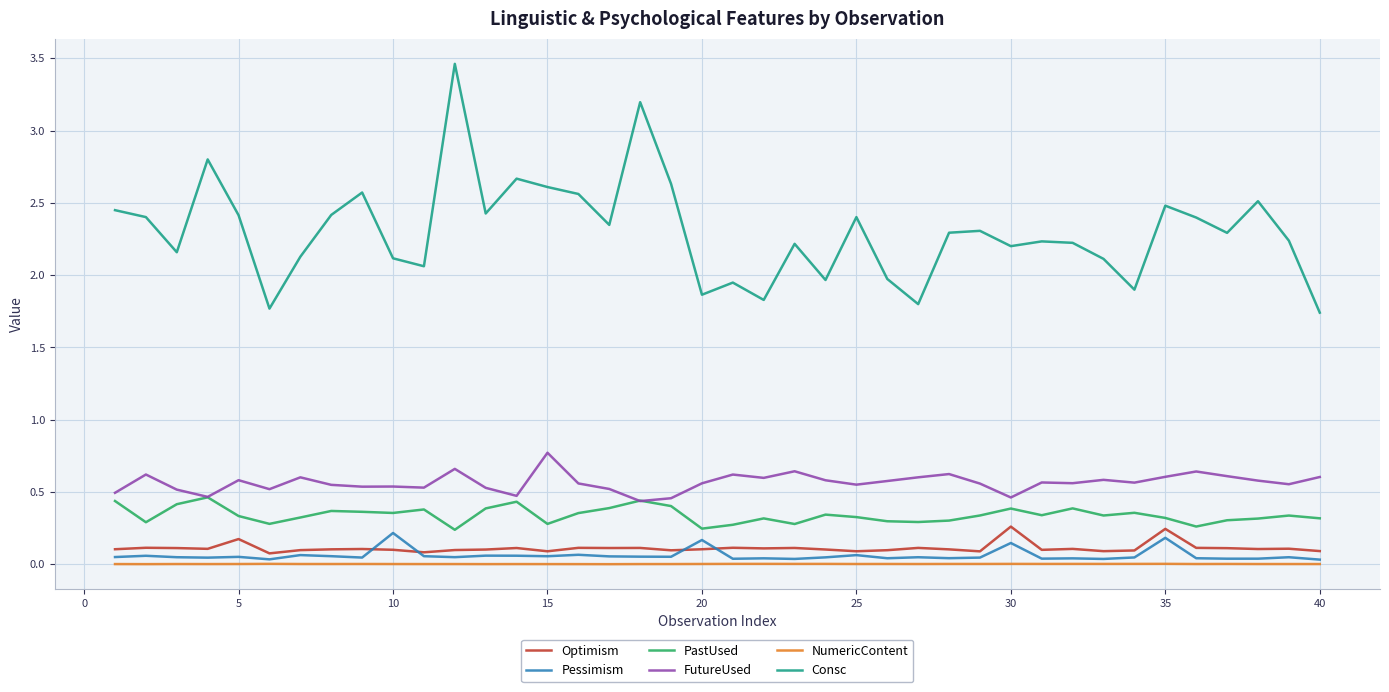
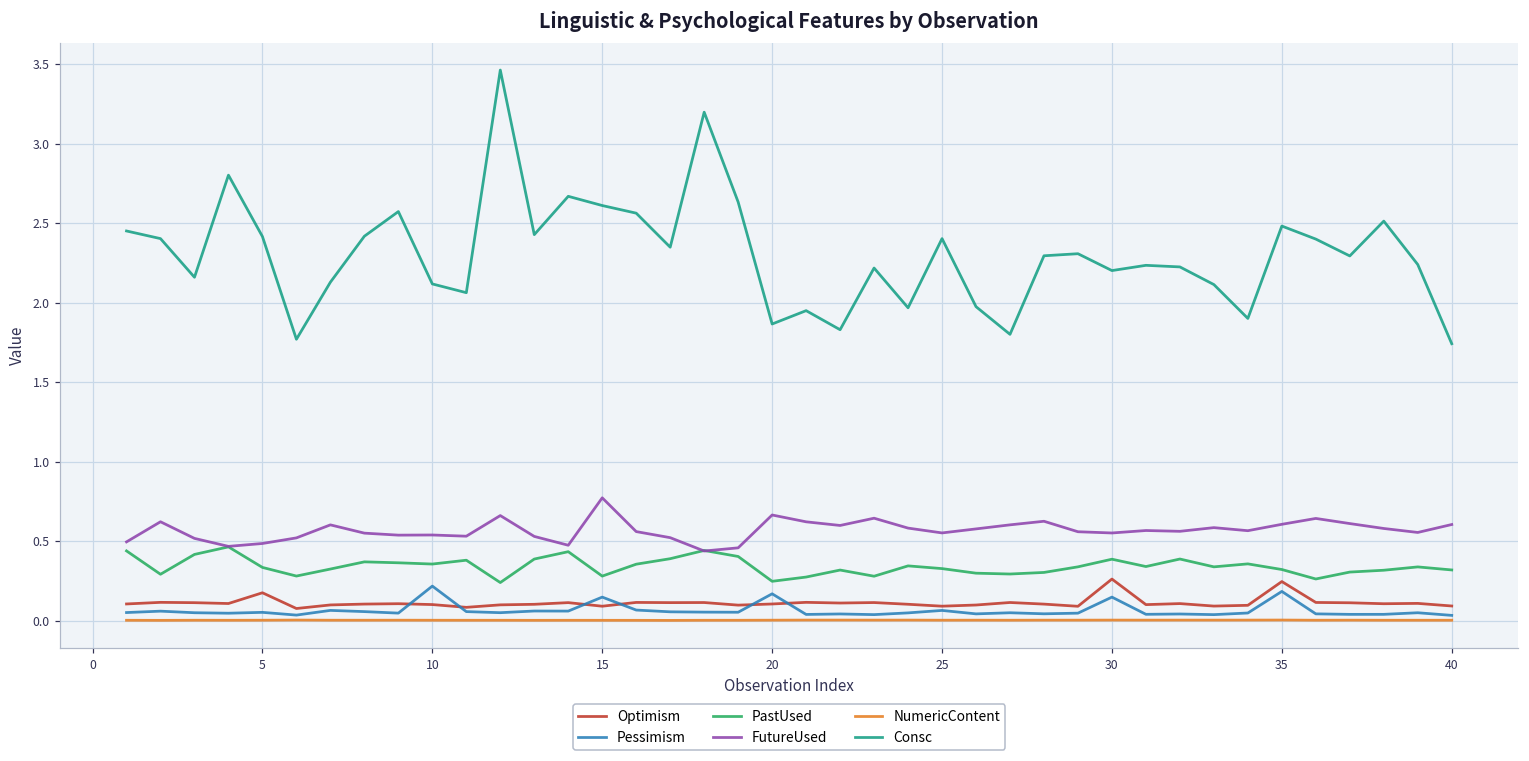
FutureUsed, 5: 0.58 -> 0.48
Pessimism, 15: 0.06 -> 0.15
FutureUsed, 20: 0.56 -> 0.66
FutureUsed, 30: 0.46 -> 0.55
